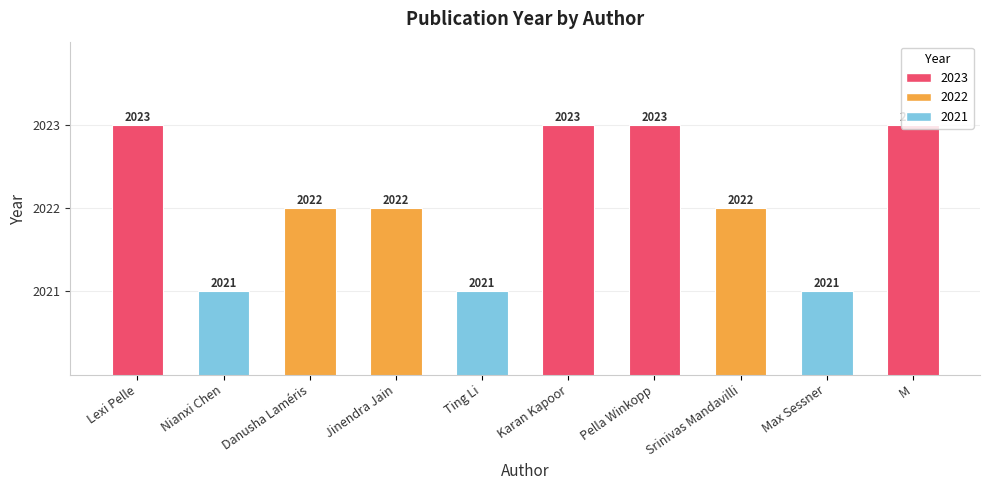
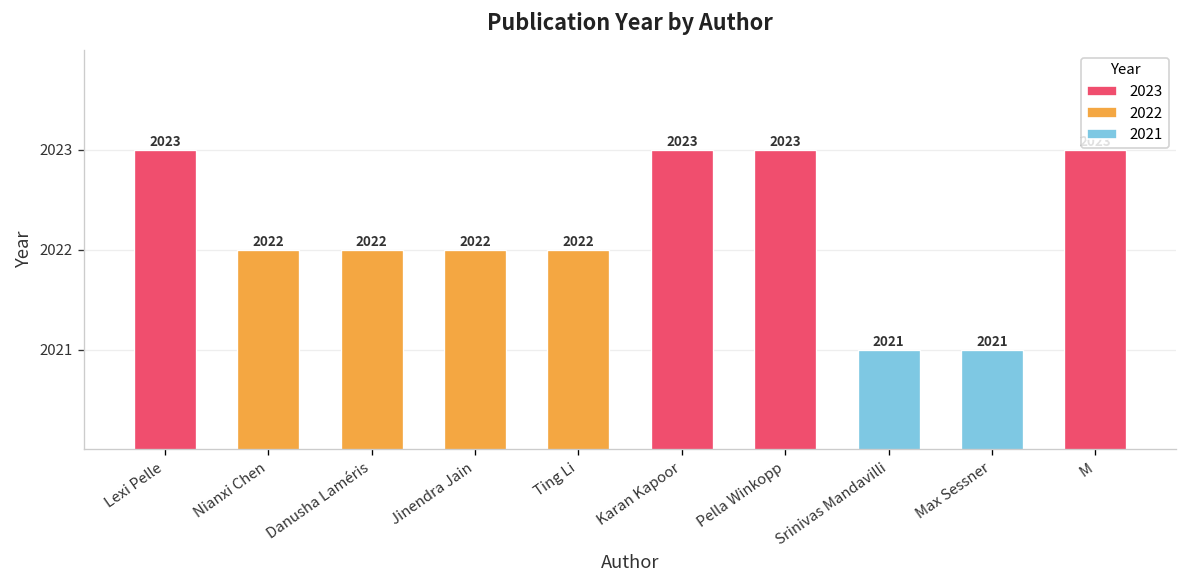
Nianxi Chen: 2021 -> 2022
Ting Li: 2021 -> 2022
Srinivas Mandavilli: 2022 -> 2021
